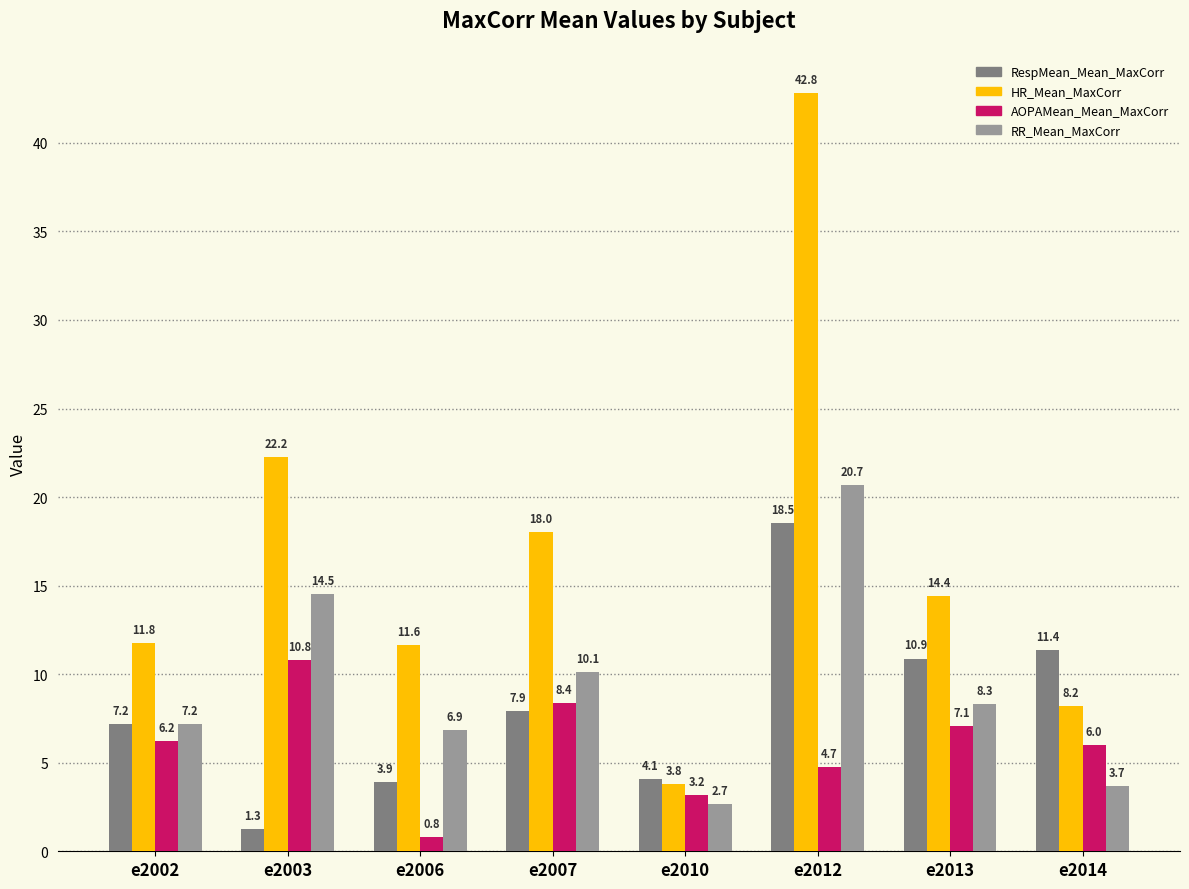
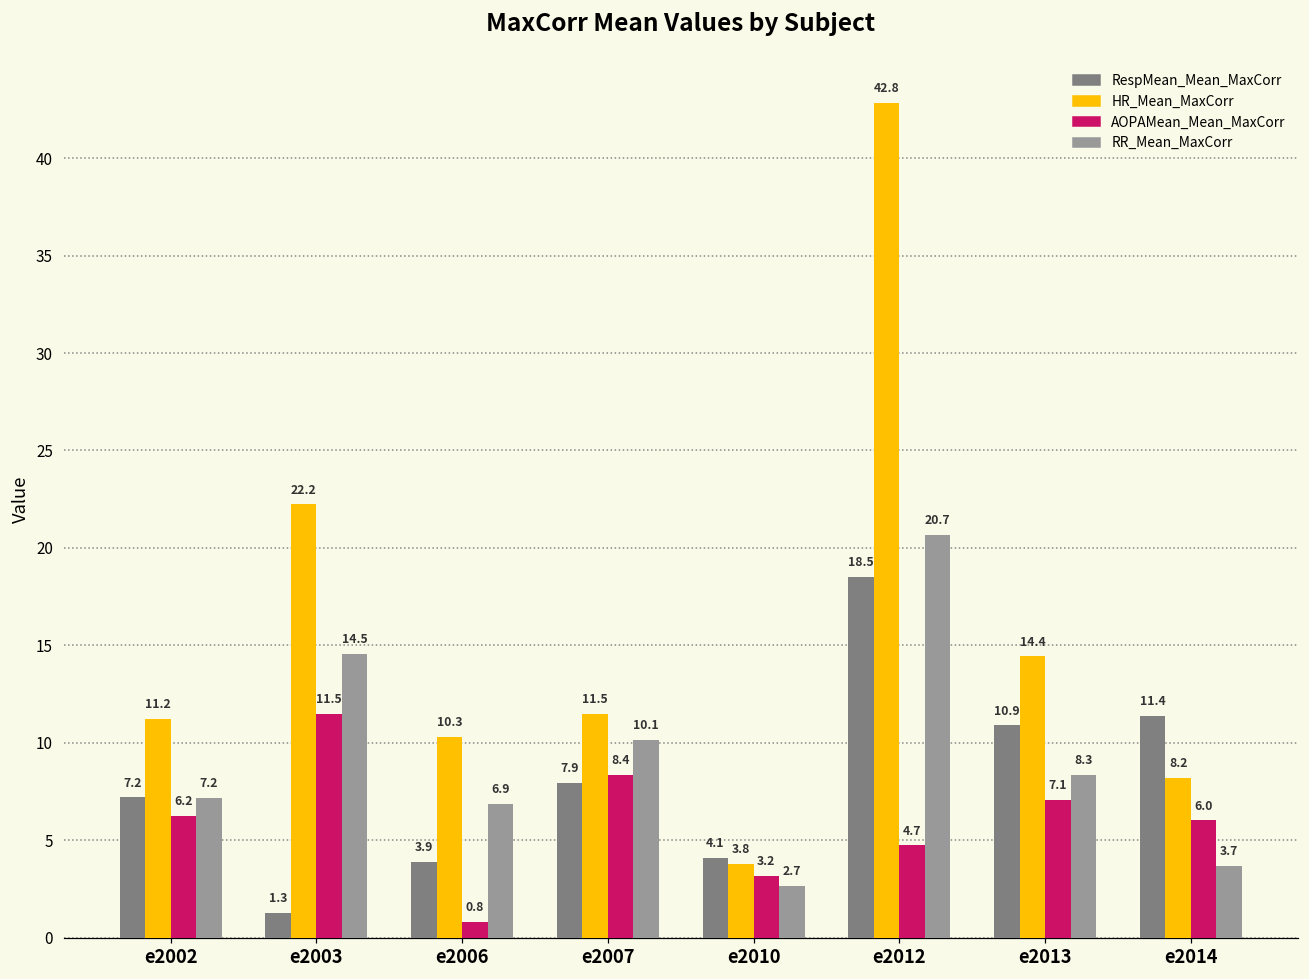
HR_Mean_MaxCorr, e2002: 11.8 -> 11.2
AOPAMean_Mean_MaxCorr, e2003: 10.8 -> 11.5
HR_Mean_MaxCorr, e2006: 11.6 -> 10.3
HR_Mean_MaxCorr, e2007: 18.0 -> 11.5
